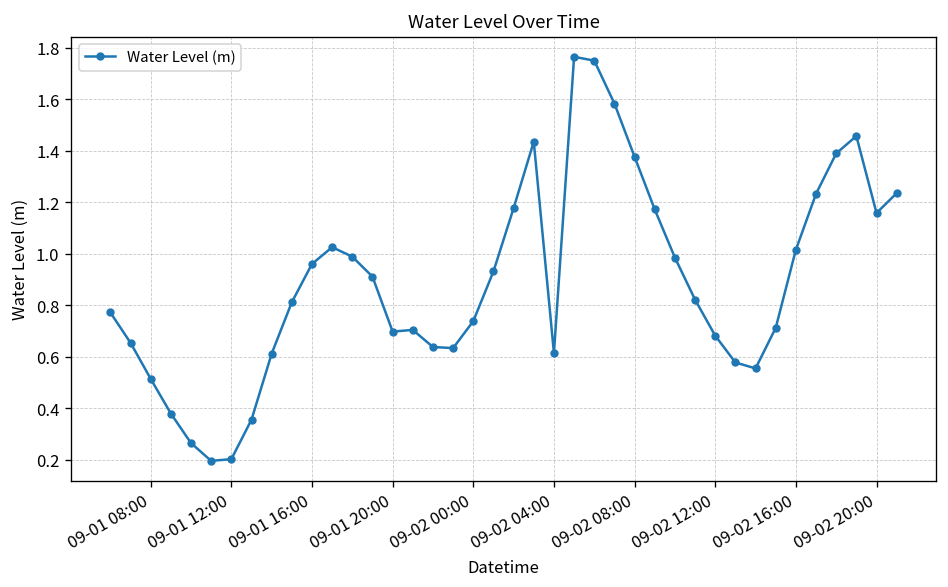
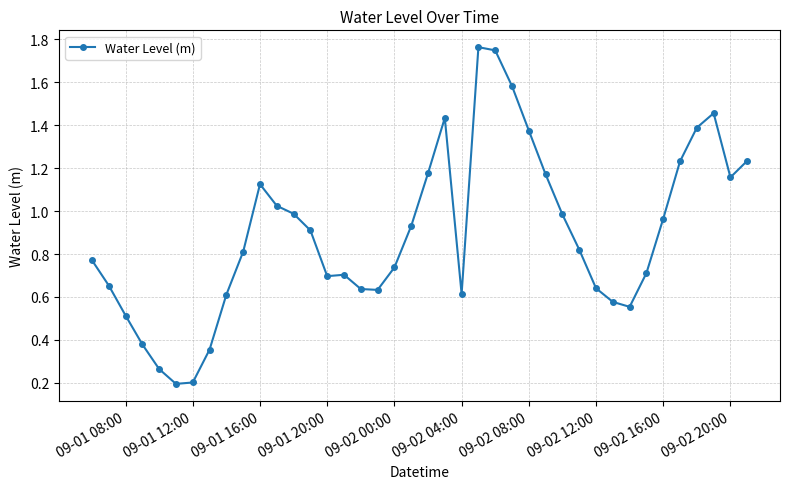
09-01 16:00: 0.96 -> 1.13
09-02 12:00: 0.68 -> 0.64
09-02 16:00: 1.01 -> 0.96
